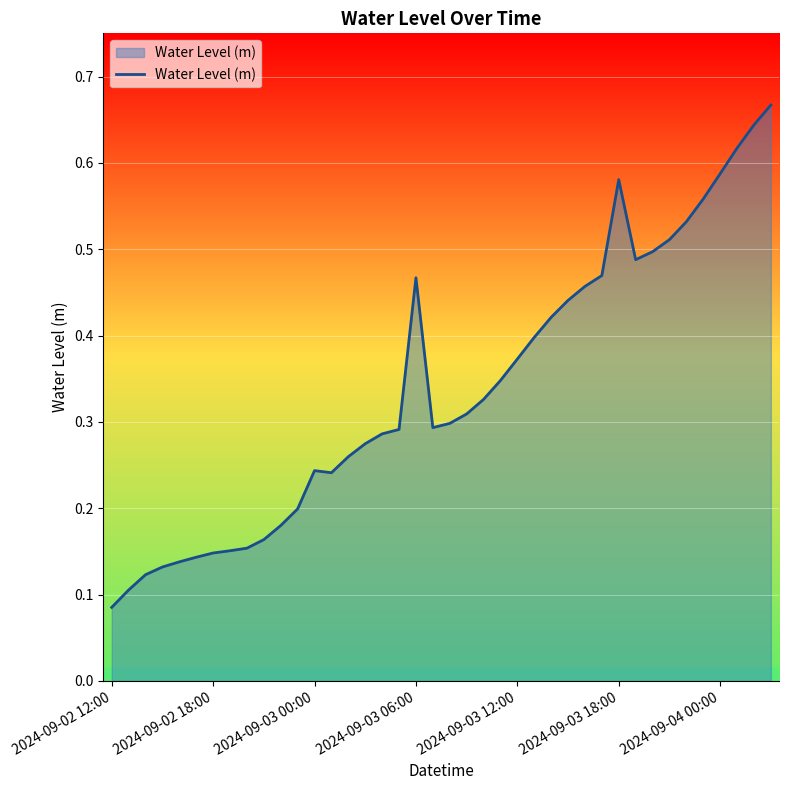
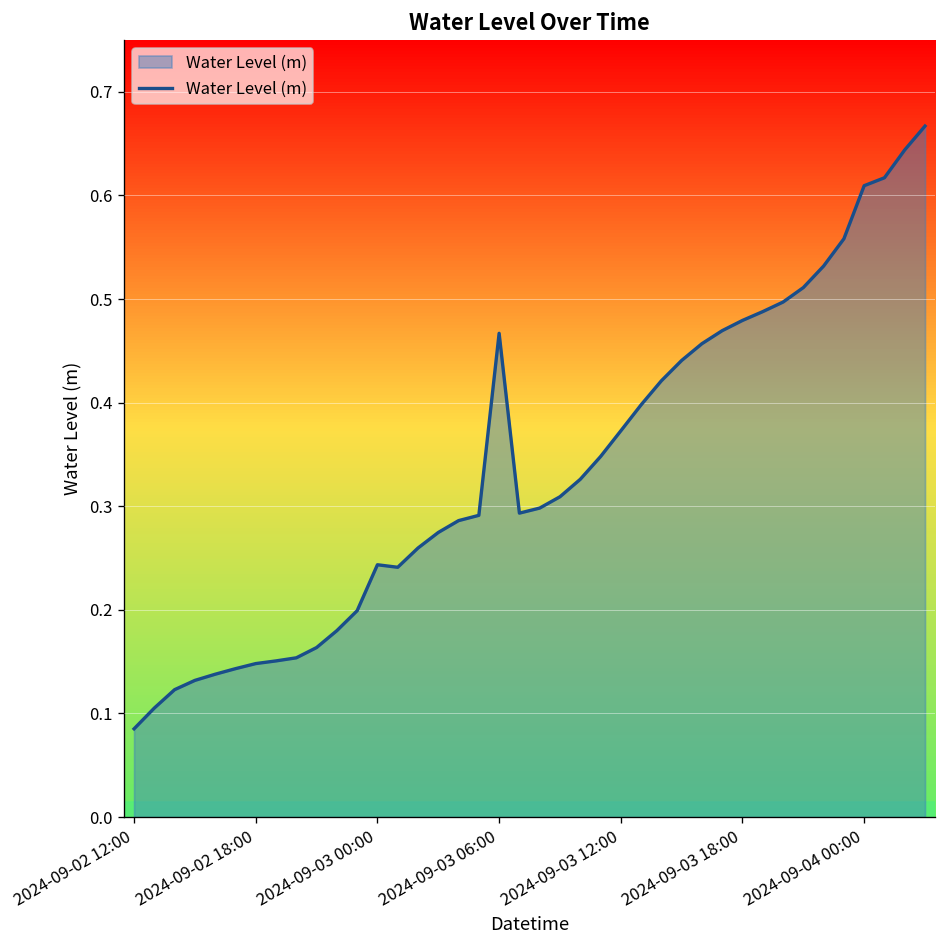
2024-09-03 18:00: 0.58 -> 0.48
2024-09-04 00:00: 0.59 -> 0.61
